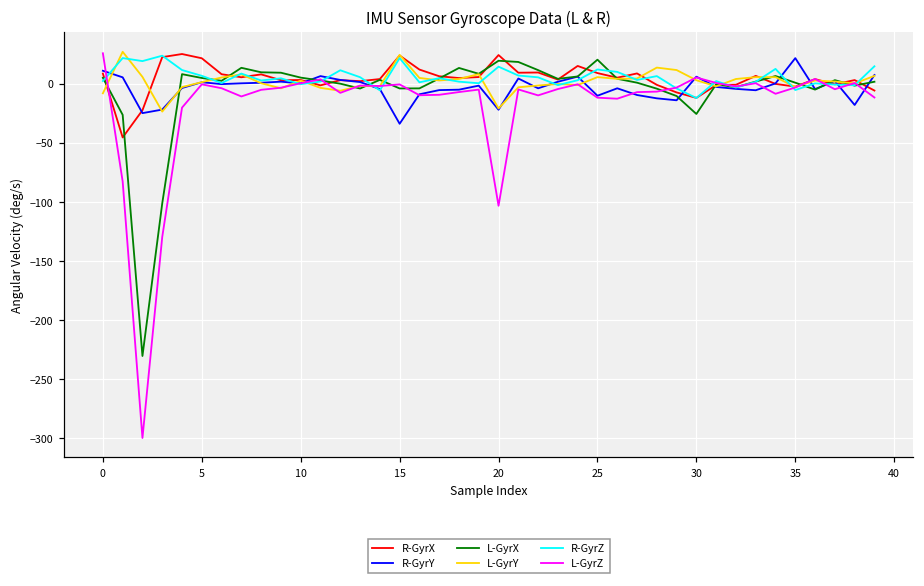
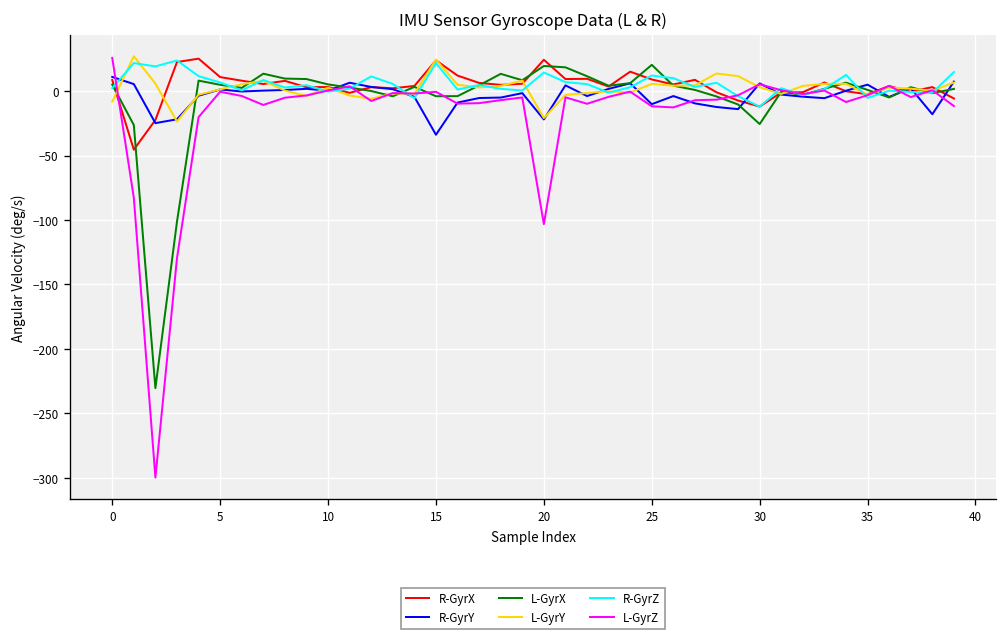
R-GyrX, 5: 22 -> 11
R-GyrY, 35: 22 -> 5
